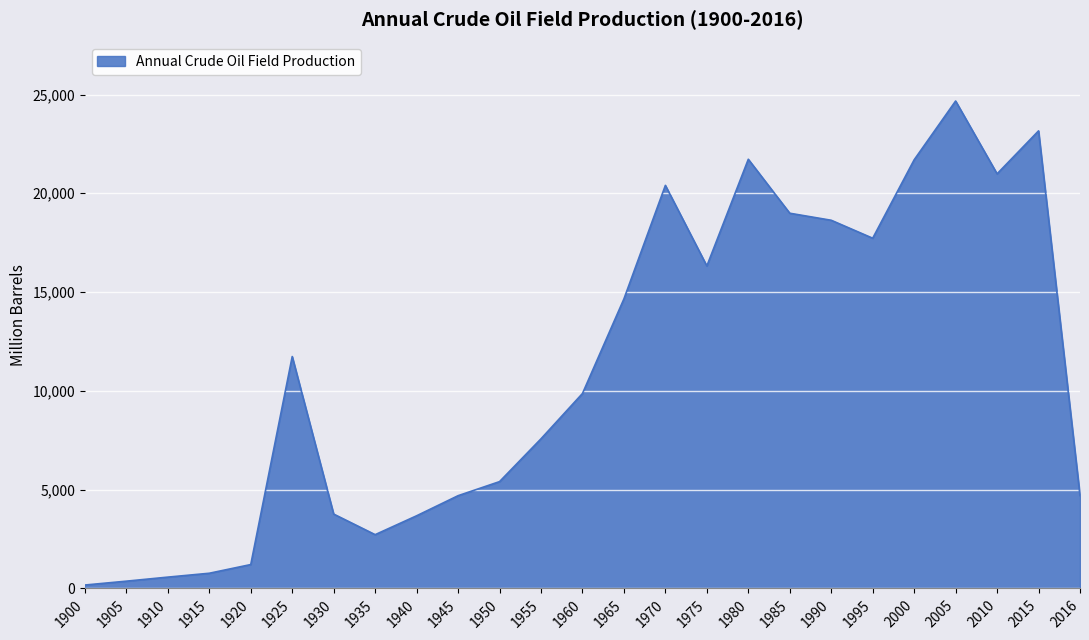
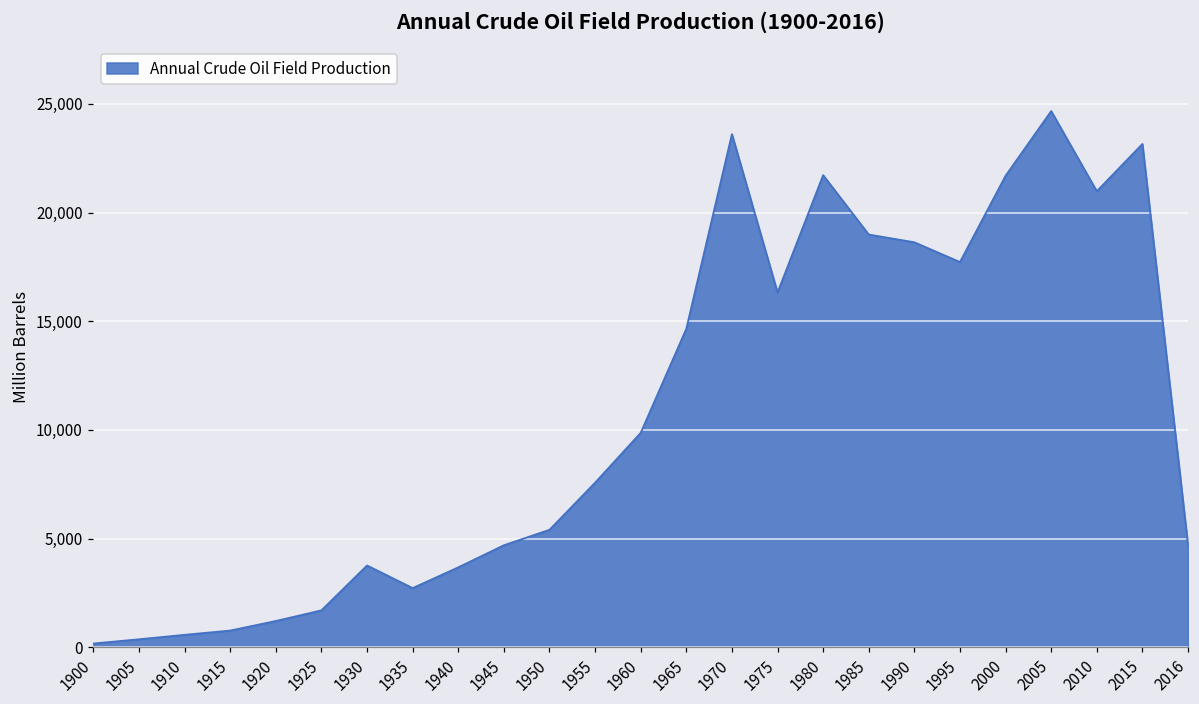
1925: 11,700 -> 1,700
1970: 20,400 -> 23,600
